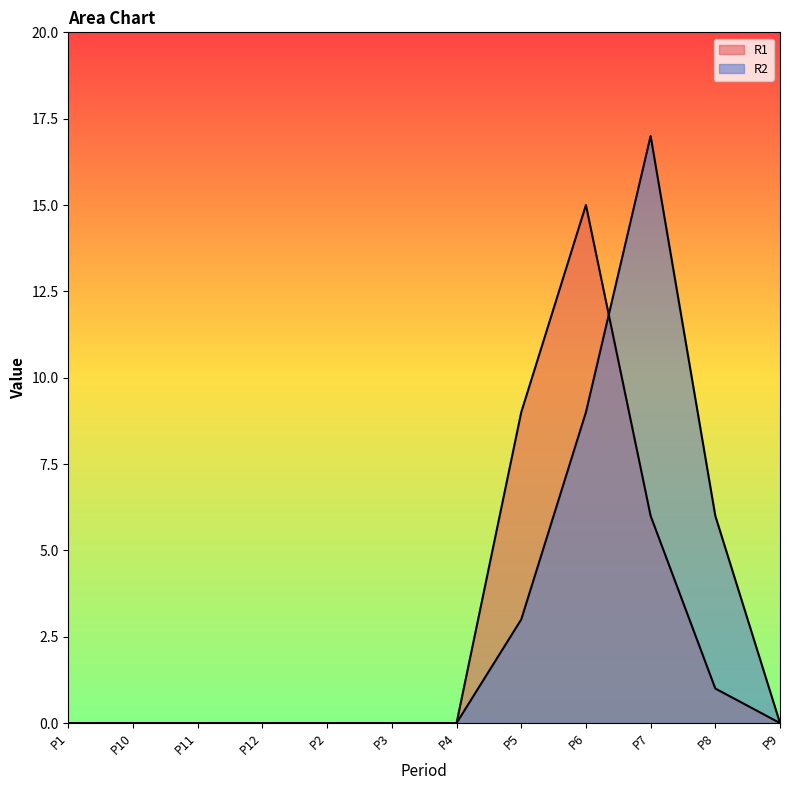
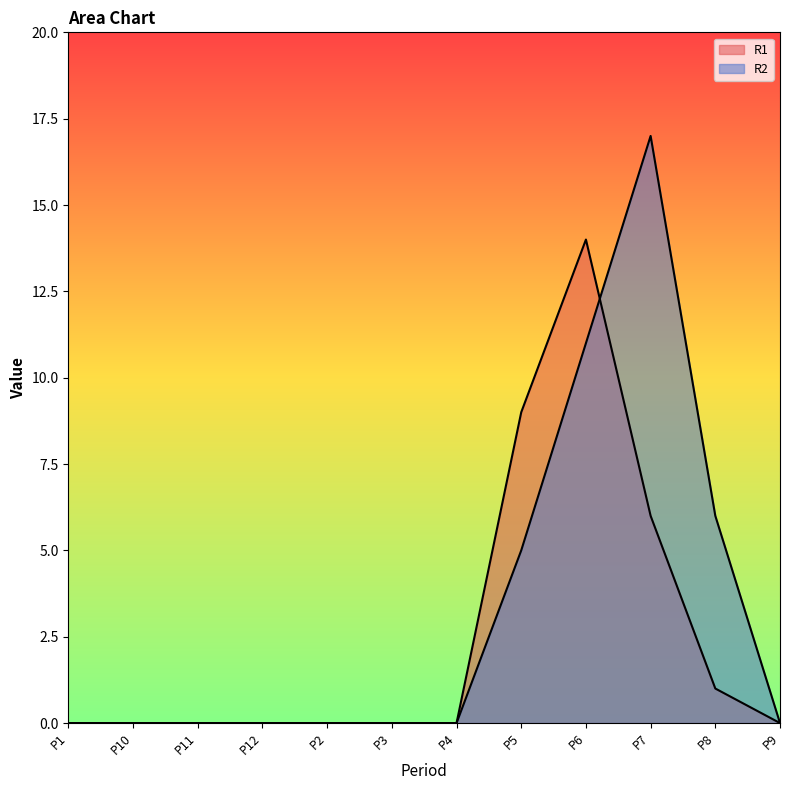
R2, P5: 3 -> 5
R1, P6: 15 -> 14
R2, P6: 9 -> 11
